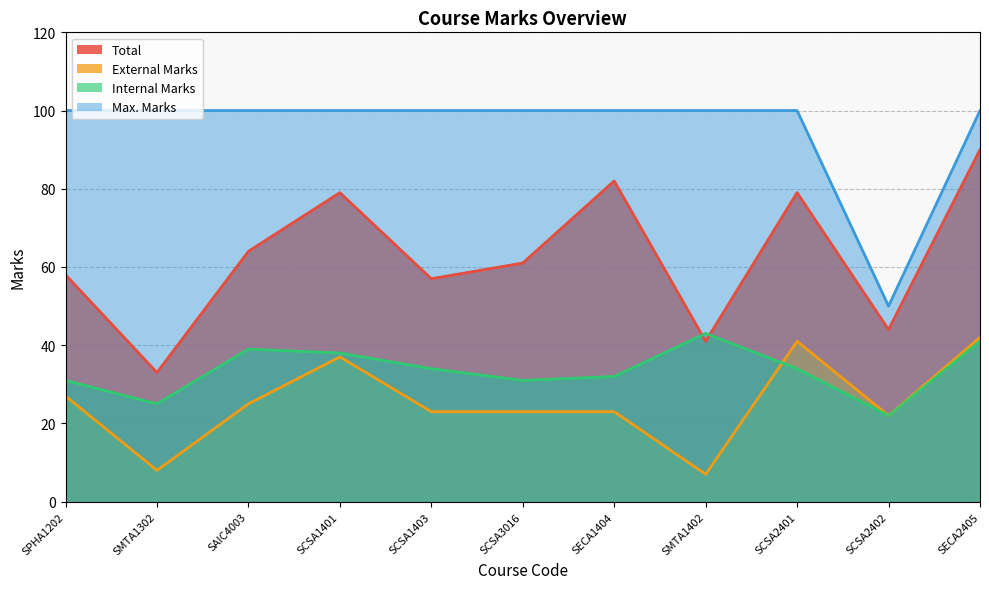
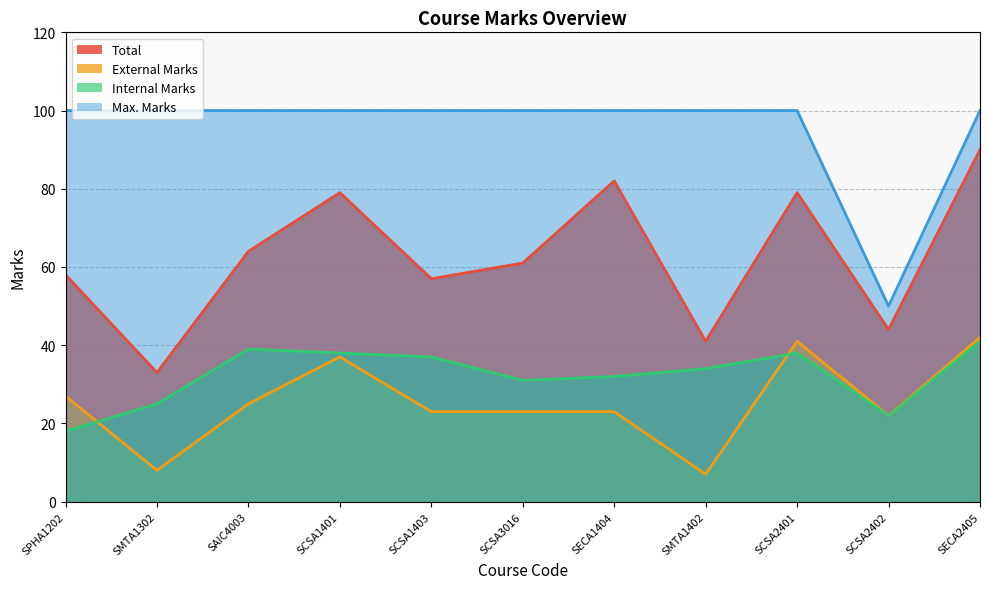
Internal Marks, SPHA1202: 31 -> 18
Internal Marks, SCSA1403: 34 -> 37
Internal Marks, SMTA1402: 43 -> 34
Internal Marks, SCSA2401: 34 -> 38
